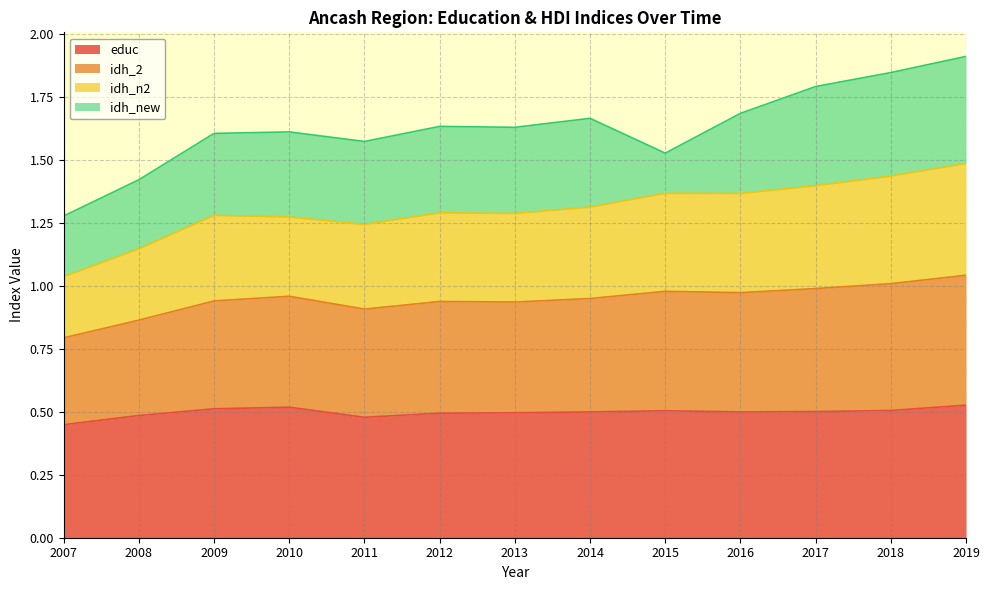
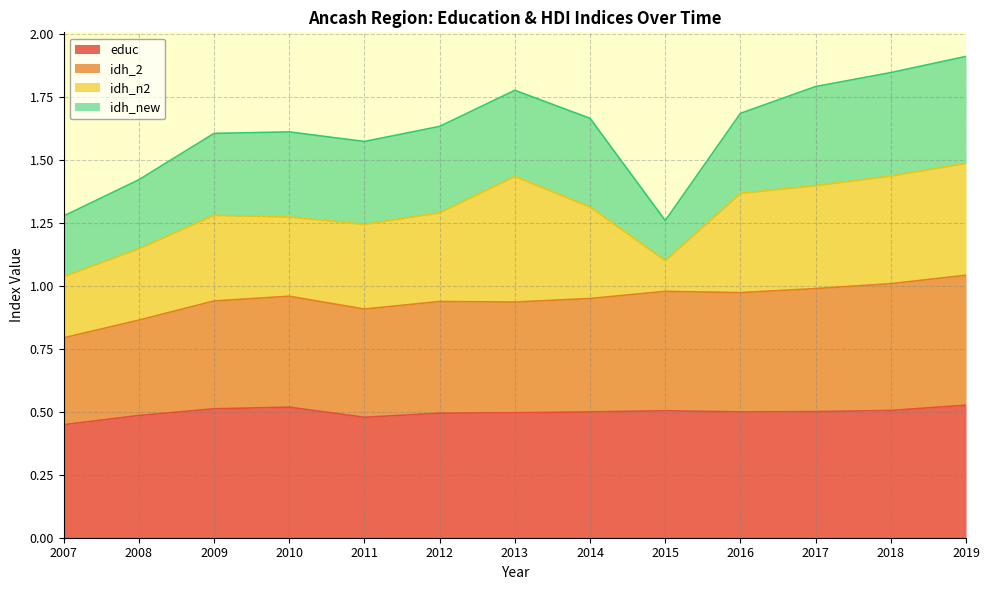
idh_n2, 2013: 0.35 -> 0.50
idh_n2, 2015: 0.39 -> 0.12
